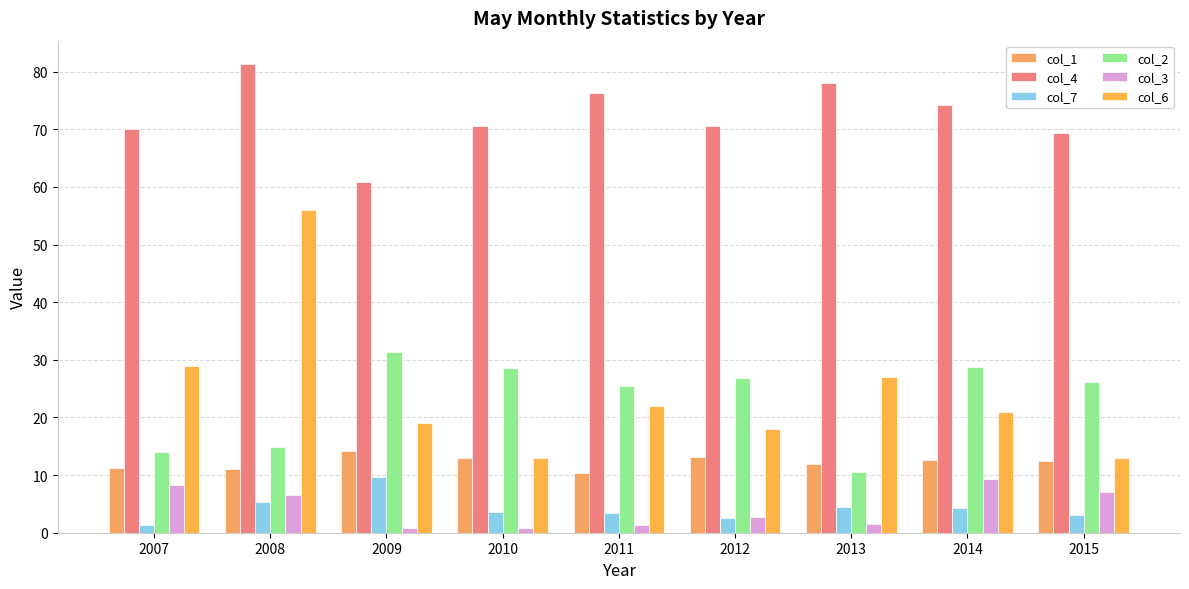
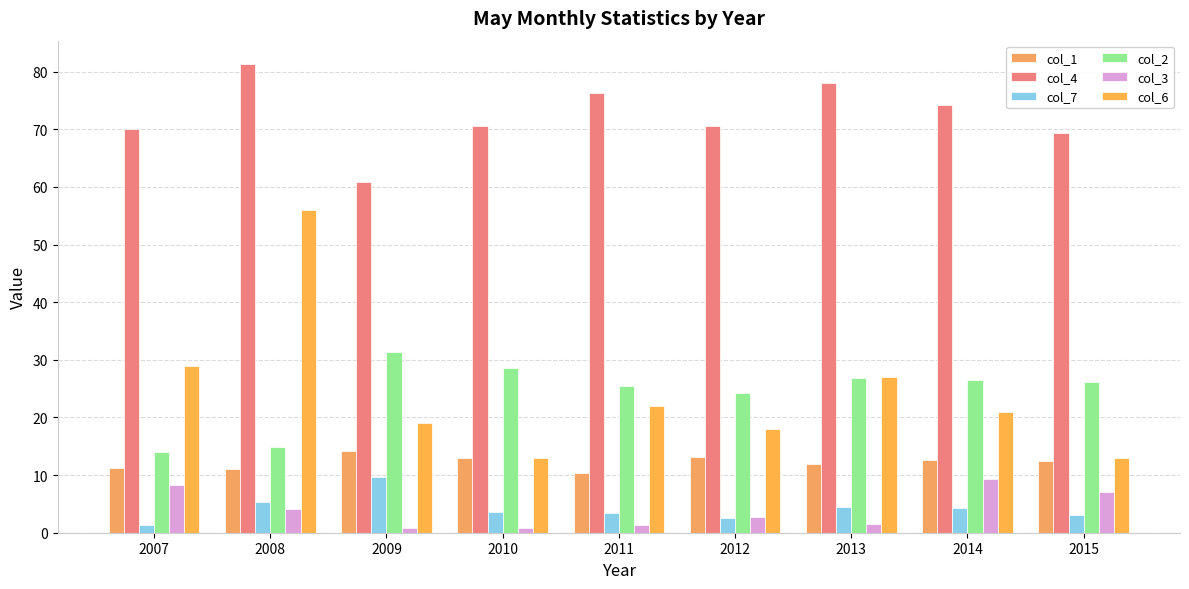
col_3, 2008: 7 -> 4
col_2, 2012: 27 -> 24
col_2, 2013: 11 -> 27
col_2, 2014: 29 -> 27
